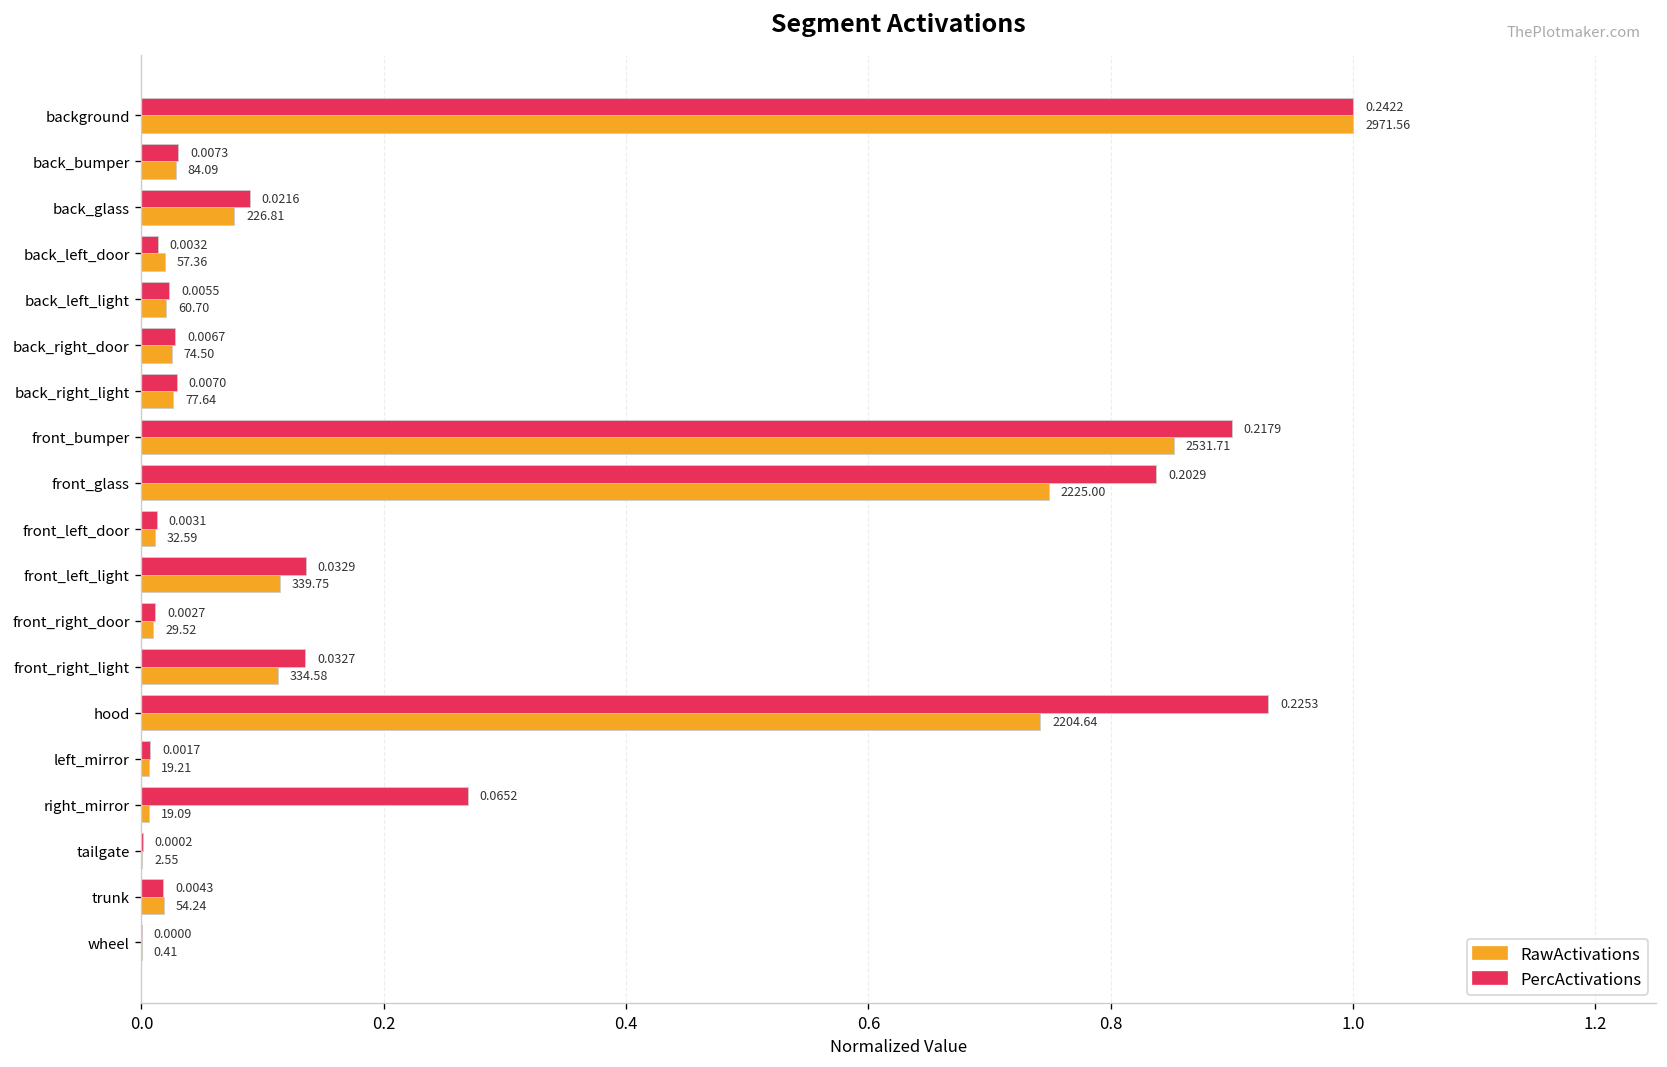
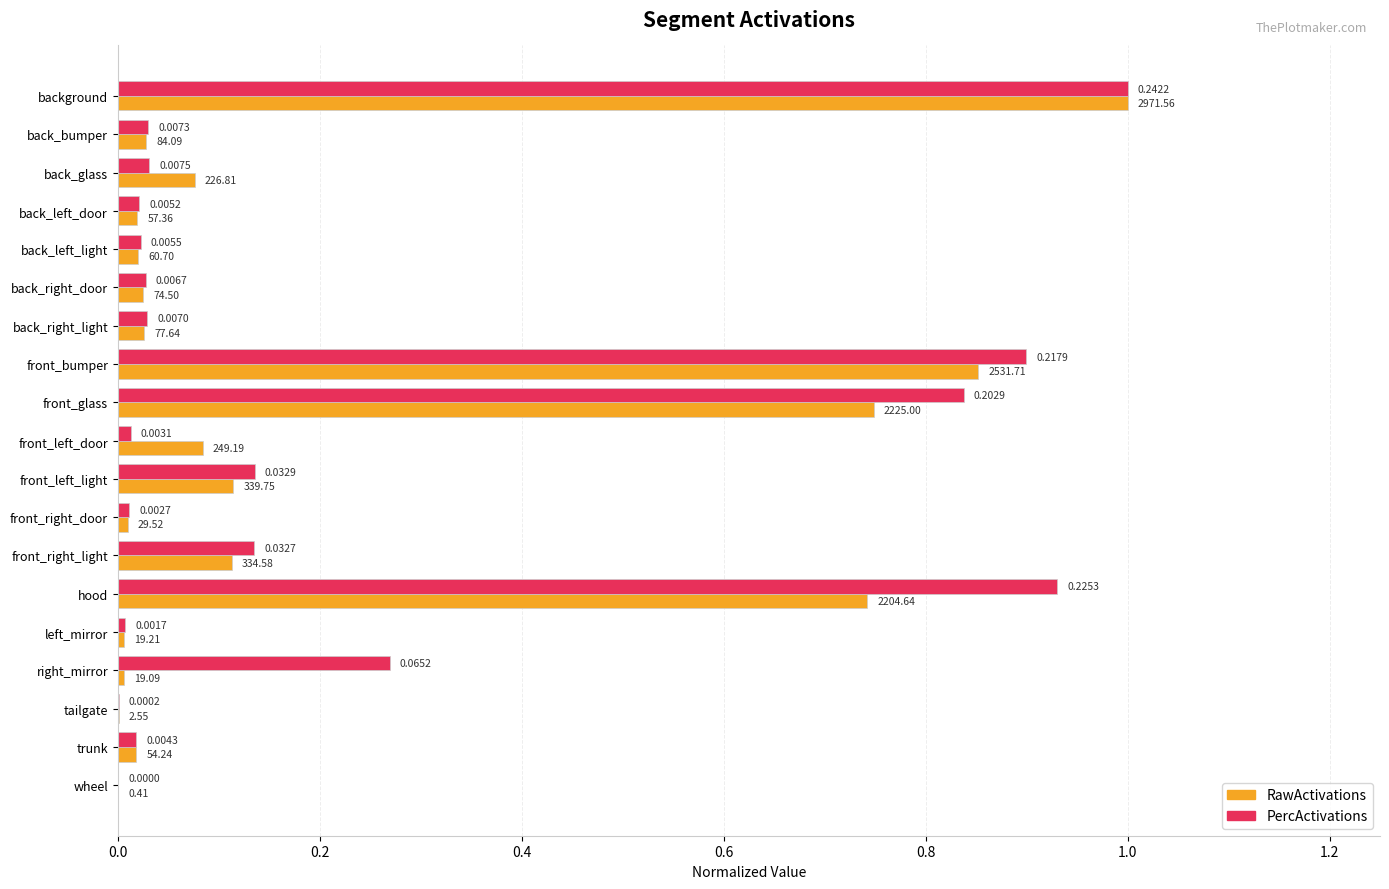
PercActivations, back_glass: 0.0216 -> 0.0075
PercActivations, back_left_door: 0.0032 -> 0.0052
RawActivations, front_left_door: 32.59 -> 249.19
